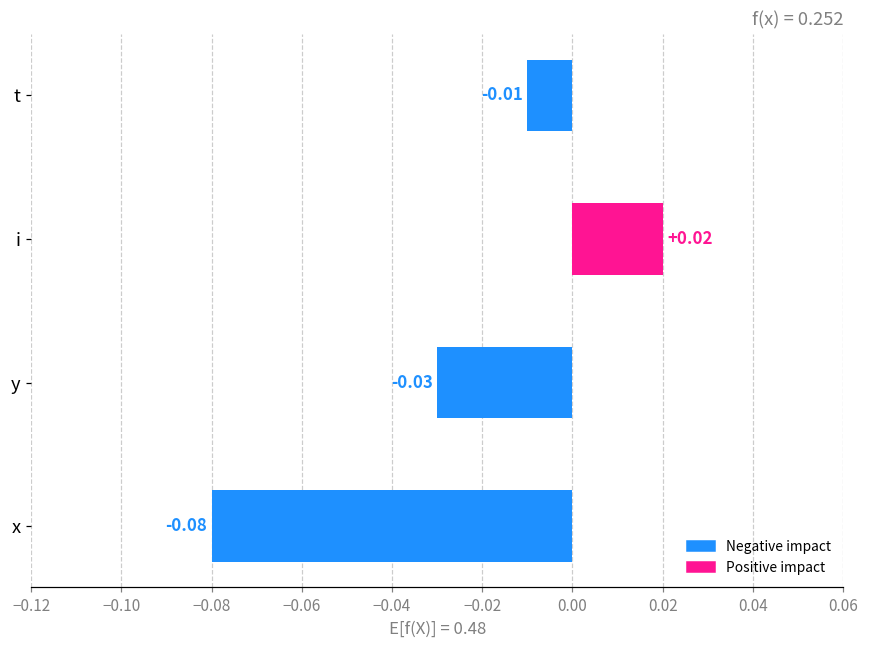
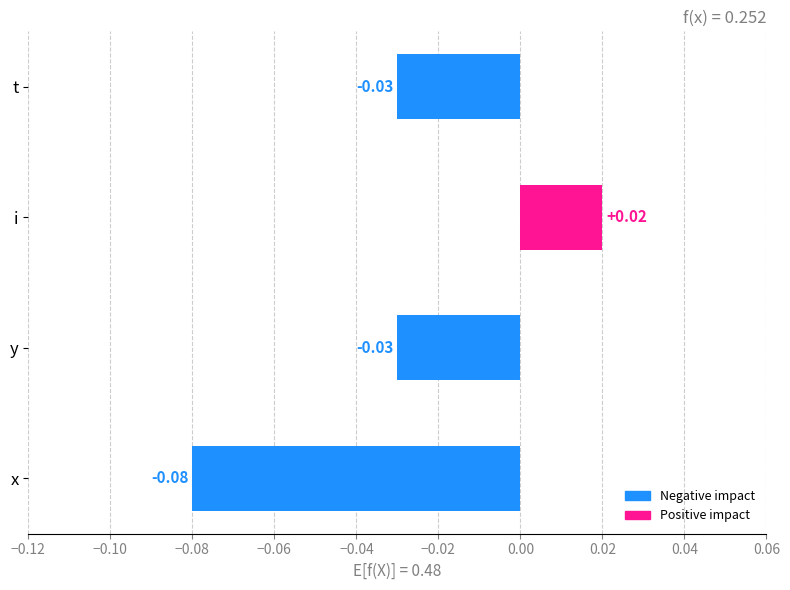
t: -0.01 -> -0.03
